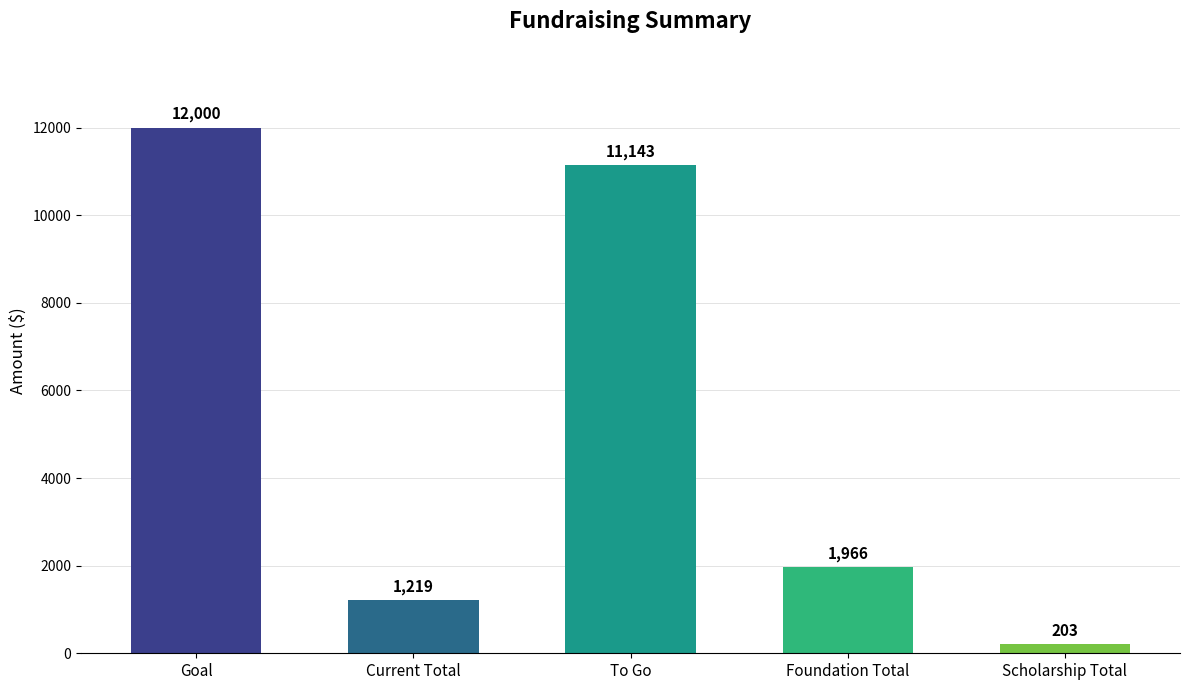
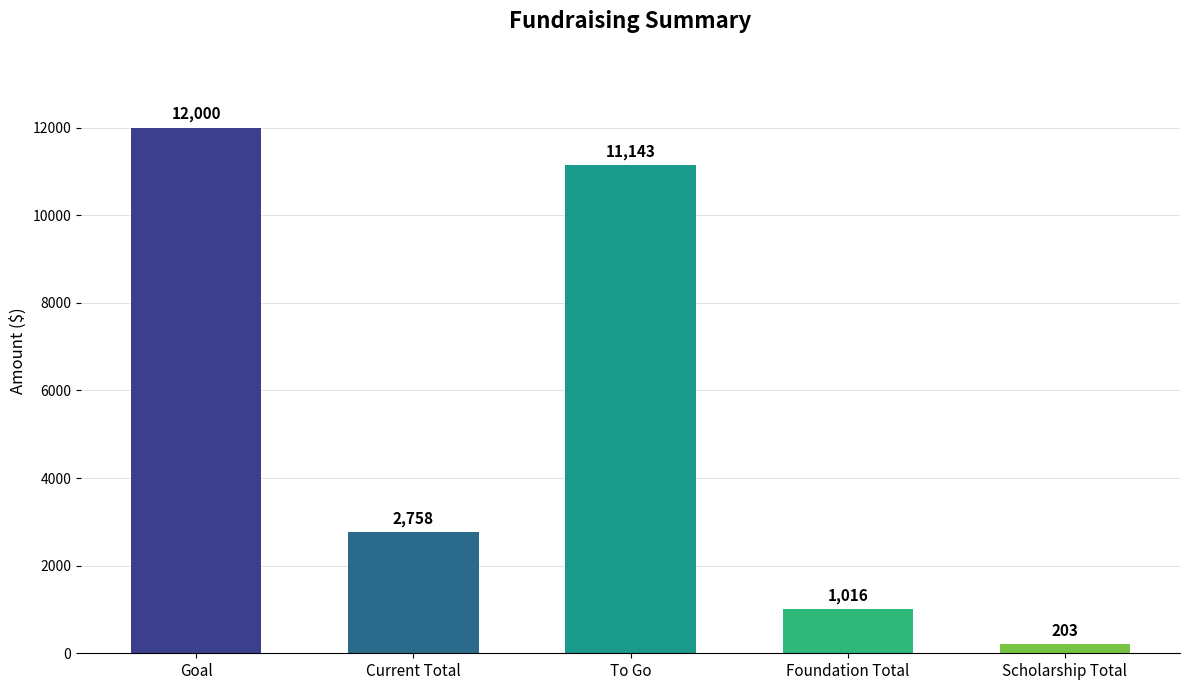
Current Total: 1,219 -> 2,758
Foundation Total: 1,966 -> 1,016
